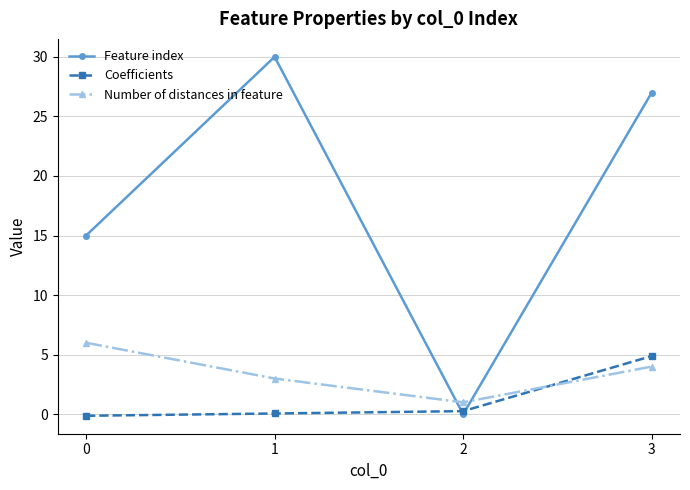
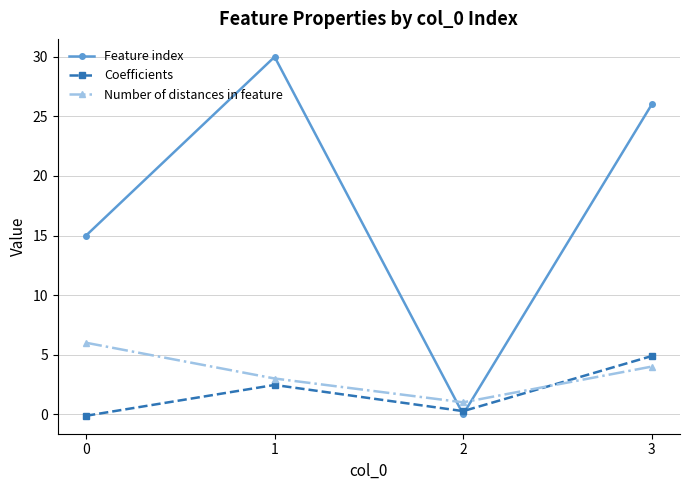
Coefficients, 1: 0.1 -> 2.5
Feature index, 3: 27 -> 26
